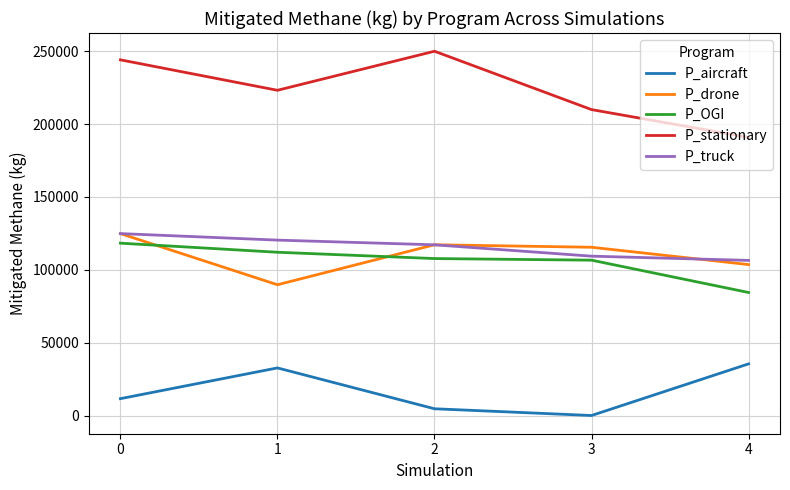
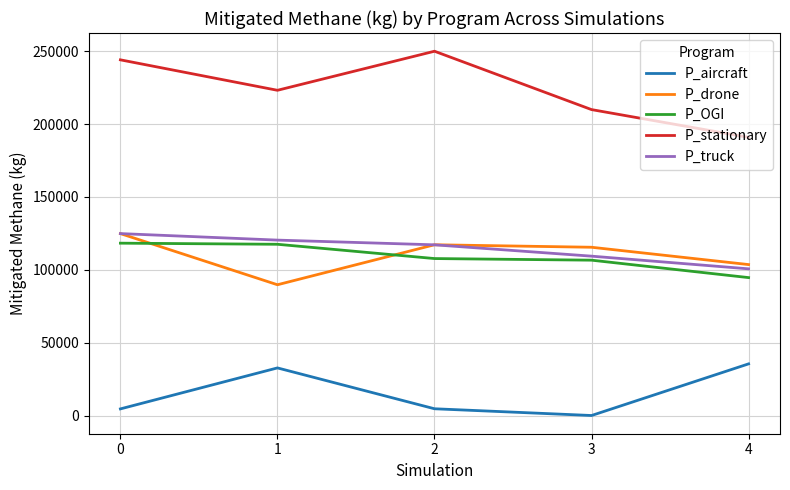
P_aircraft, 0: 12000 -> 5000
P_OGI, 1: 112000 -> 118000
P_OGI, 4: 84000 -> 95000
P_truck, 4: 106000 -> 101000
